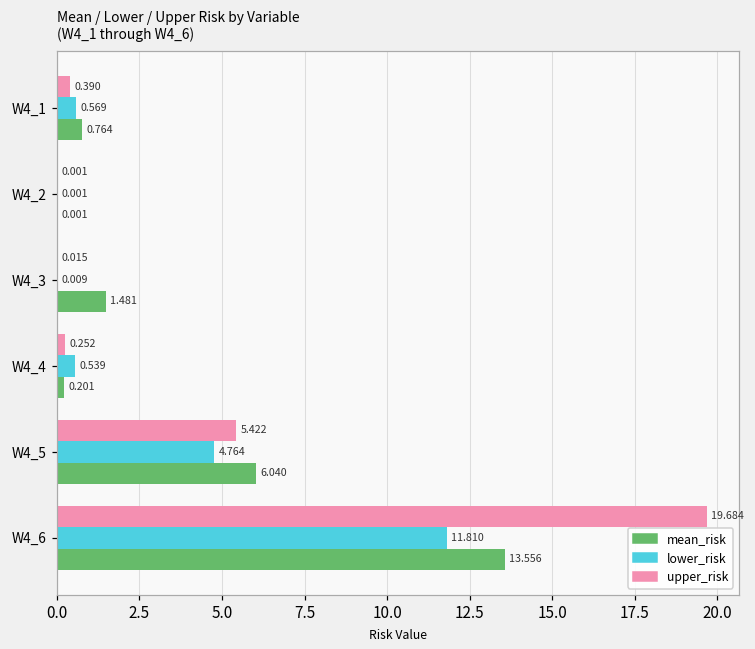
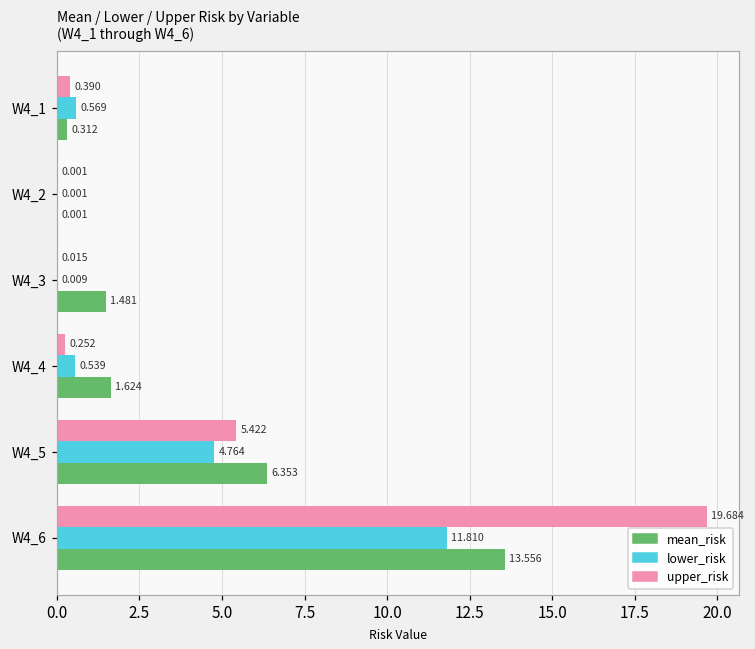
mean_risk, W4_1: 0.764 -> 0.312
mean_risk, W4_4: 0.201 -> 1.624
mean_risk, W4_5: 6.040 -> 6.353
